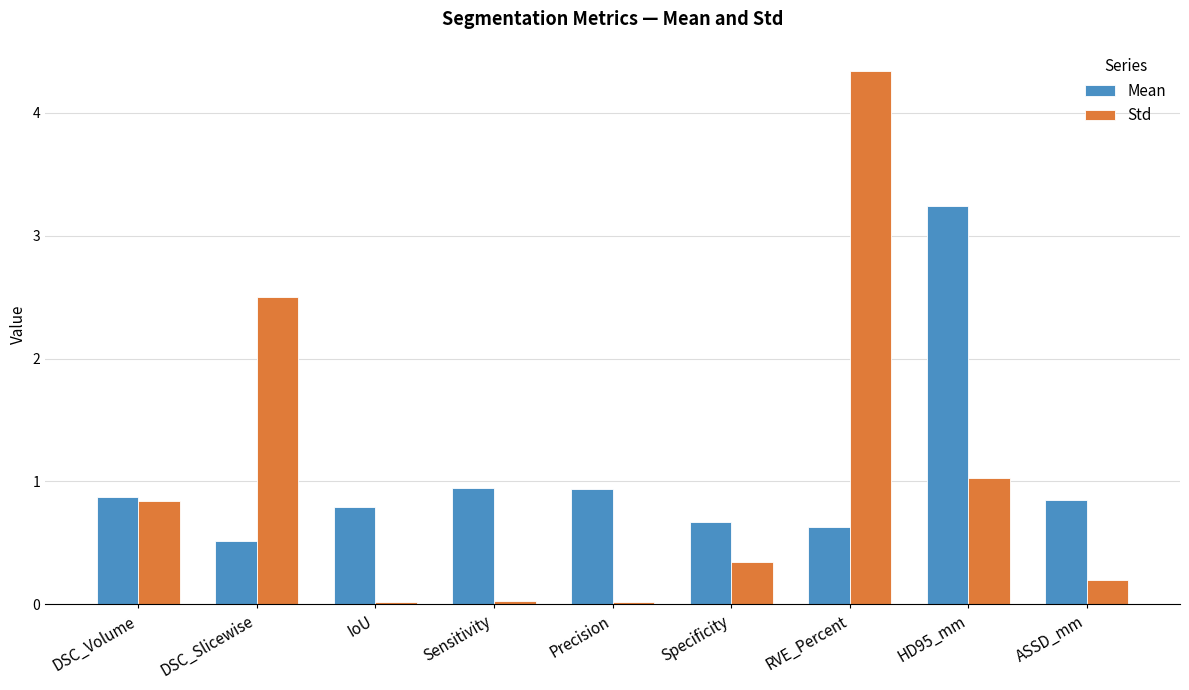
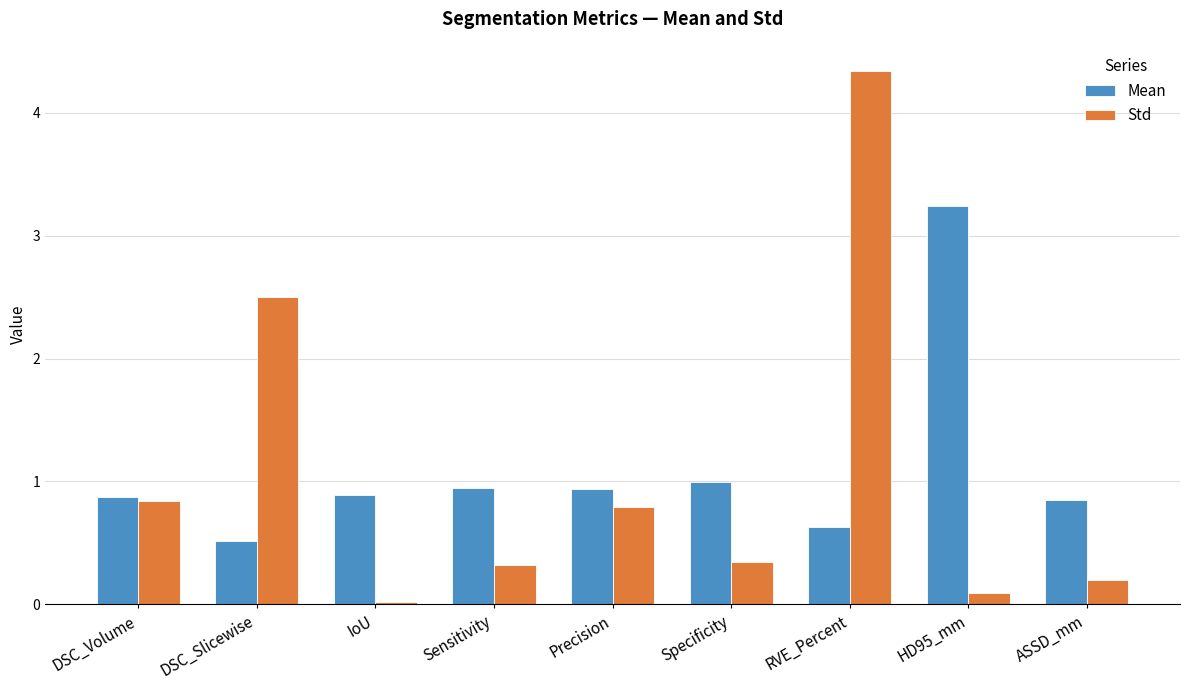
Mean, IoU: 0.79 -> 0.89
Std, Sensitivity: 0.03 -> 0.32
Std, Precision: 0.02 -> 0.80
Mean, Specificity: 0.67 -> 0.99
Std, HD95_mm: 1.02 -> 0.09
